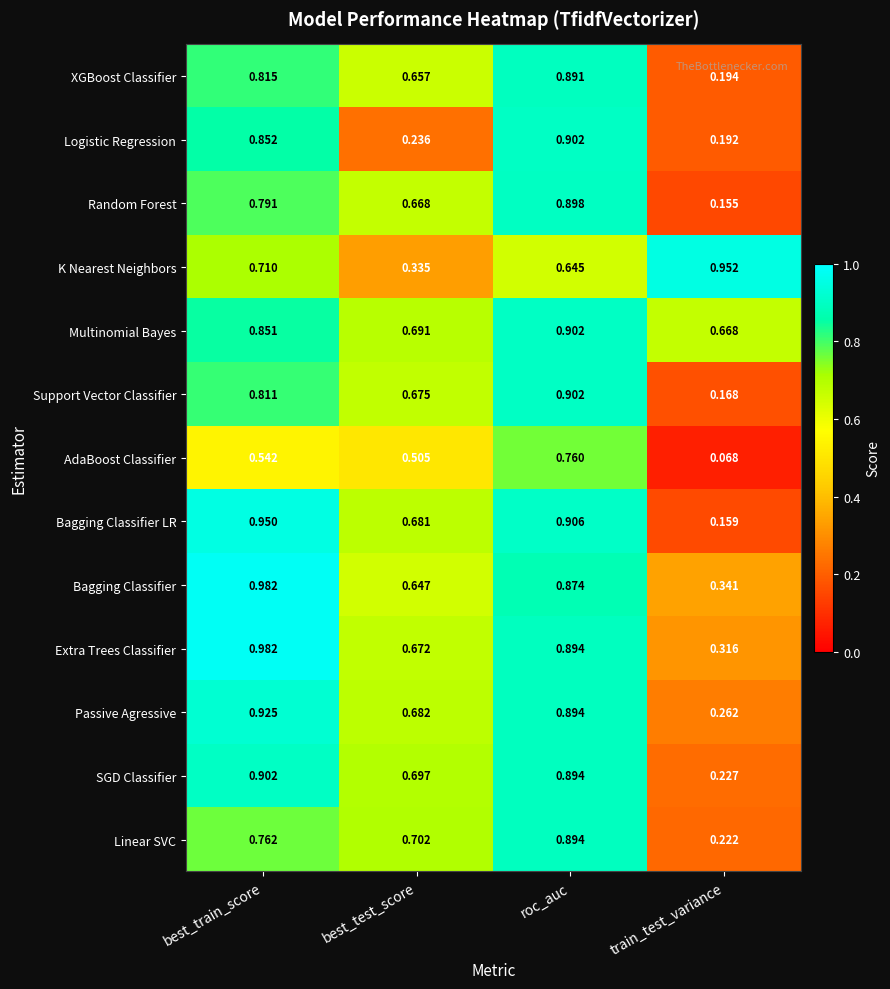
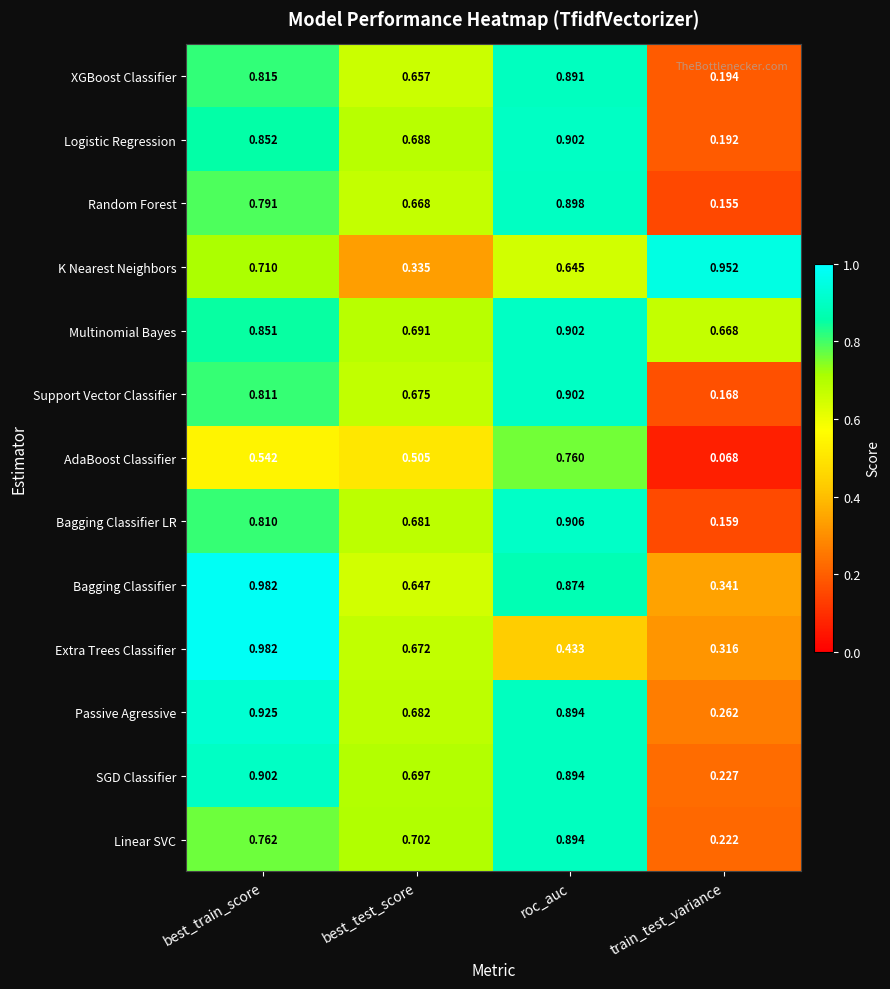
Logistic Regression, best_test_score: 0.236 -> 0.688
Bagging Classifier LR, best_train_score: 0.950 -> 0.810
Extra Trees Classifier, roc_auc: 0.894 -> 0.433
